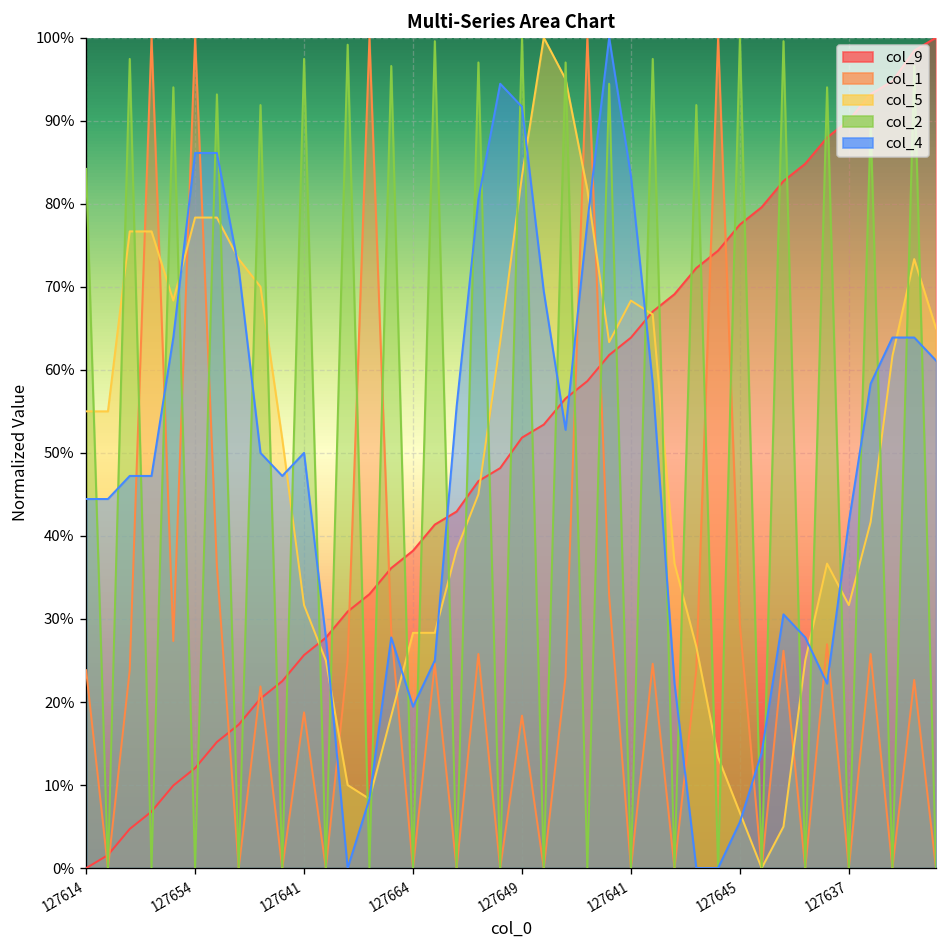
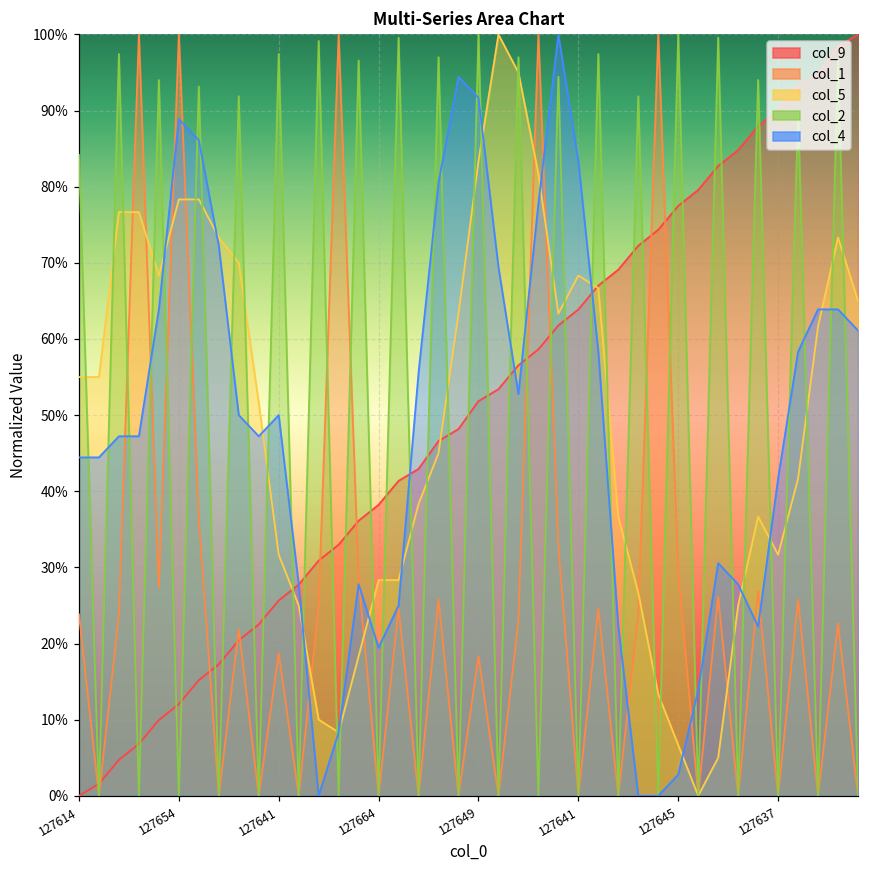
col_4, 127654: 86% -> 89%
col_4, 127645: 6% -> 3%
